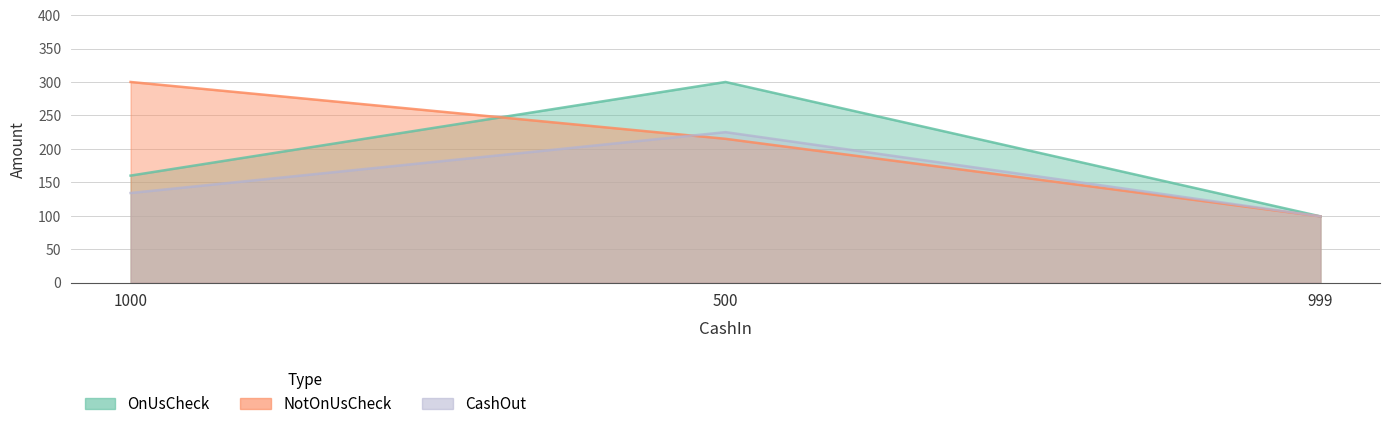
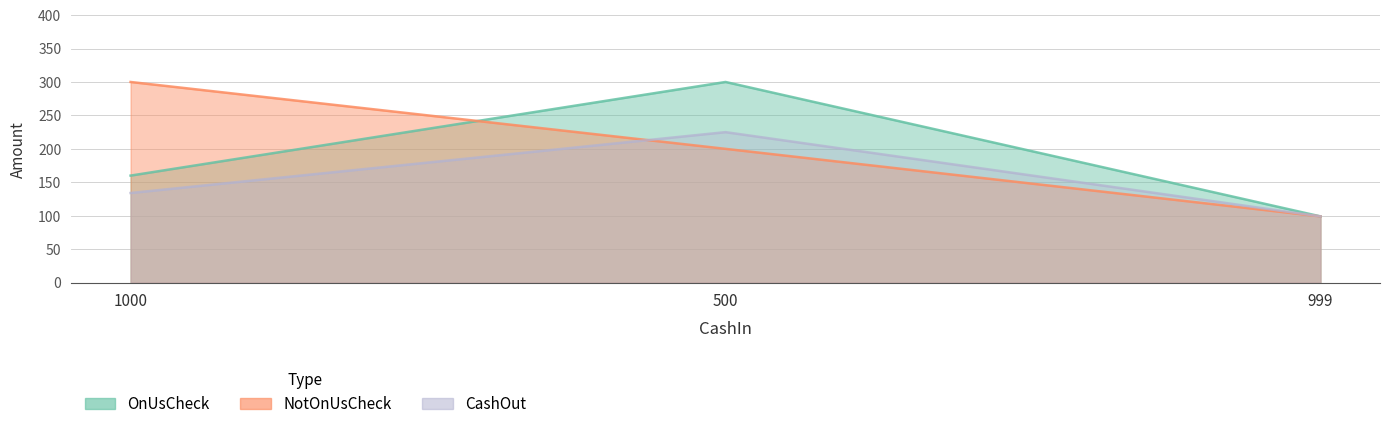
NotOnUsCheck, 500: 220 -> 200
